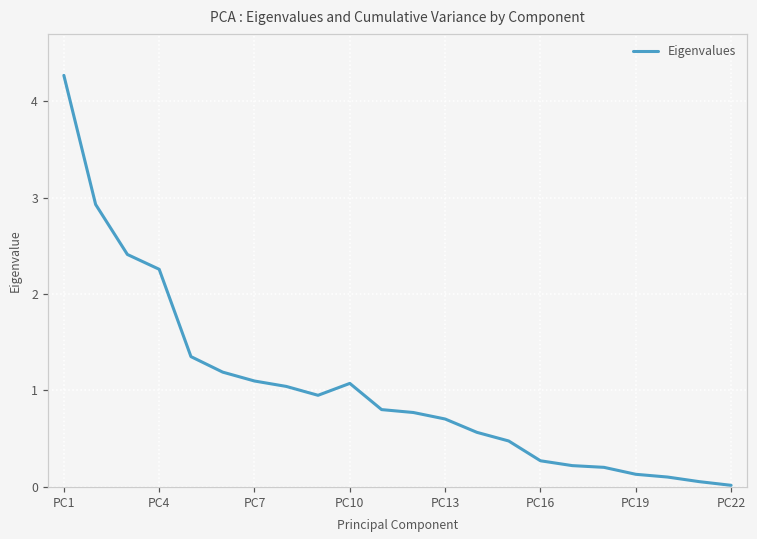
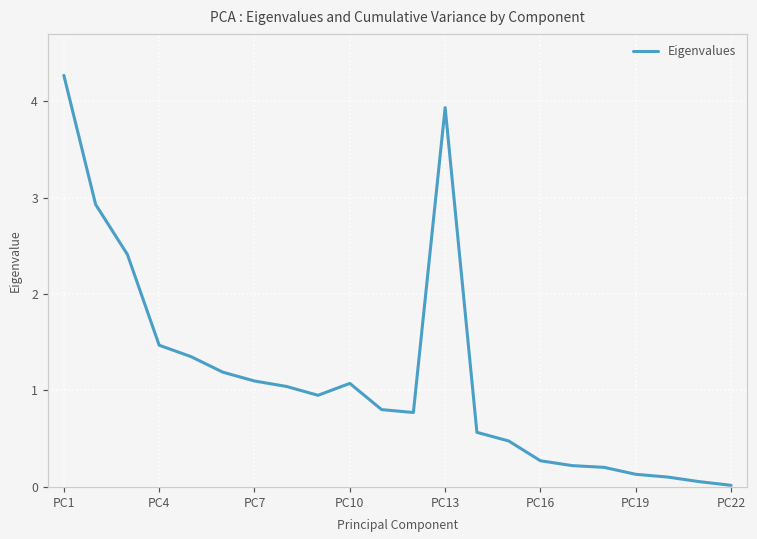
PC4: 2.3 -> 1.5
PC13: 0.7 -> 3.9
